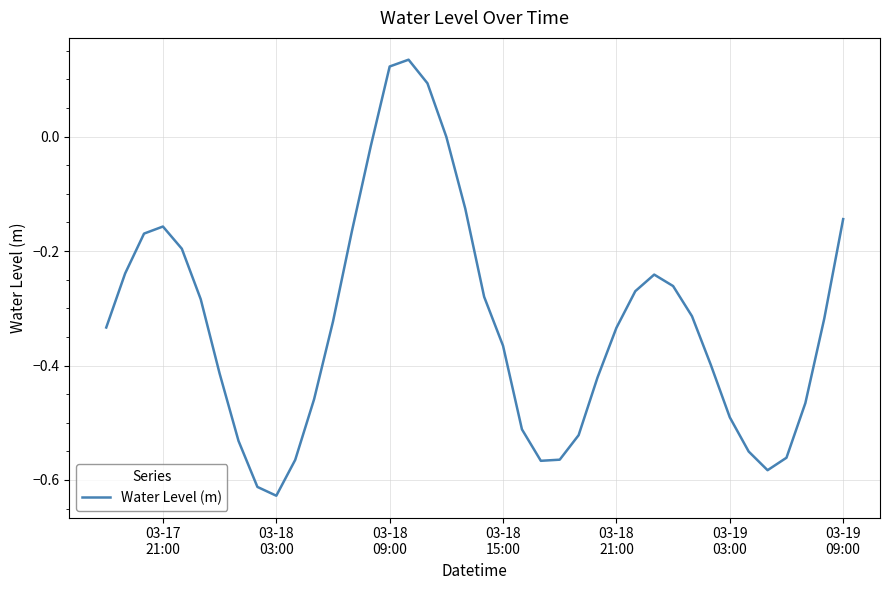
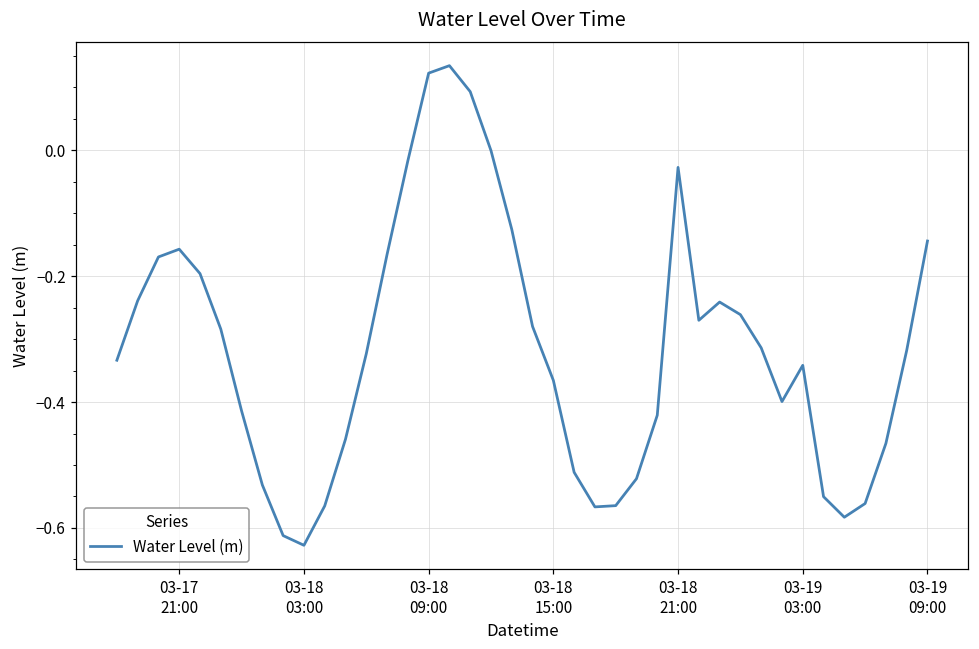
03-18 21:00: -0.33 -> -0.03
03-19 03:00: -0.49 -> -0.34
